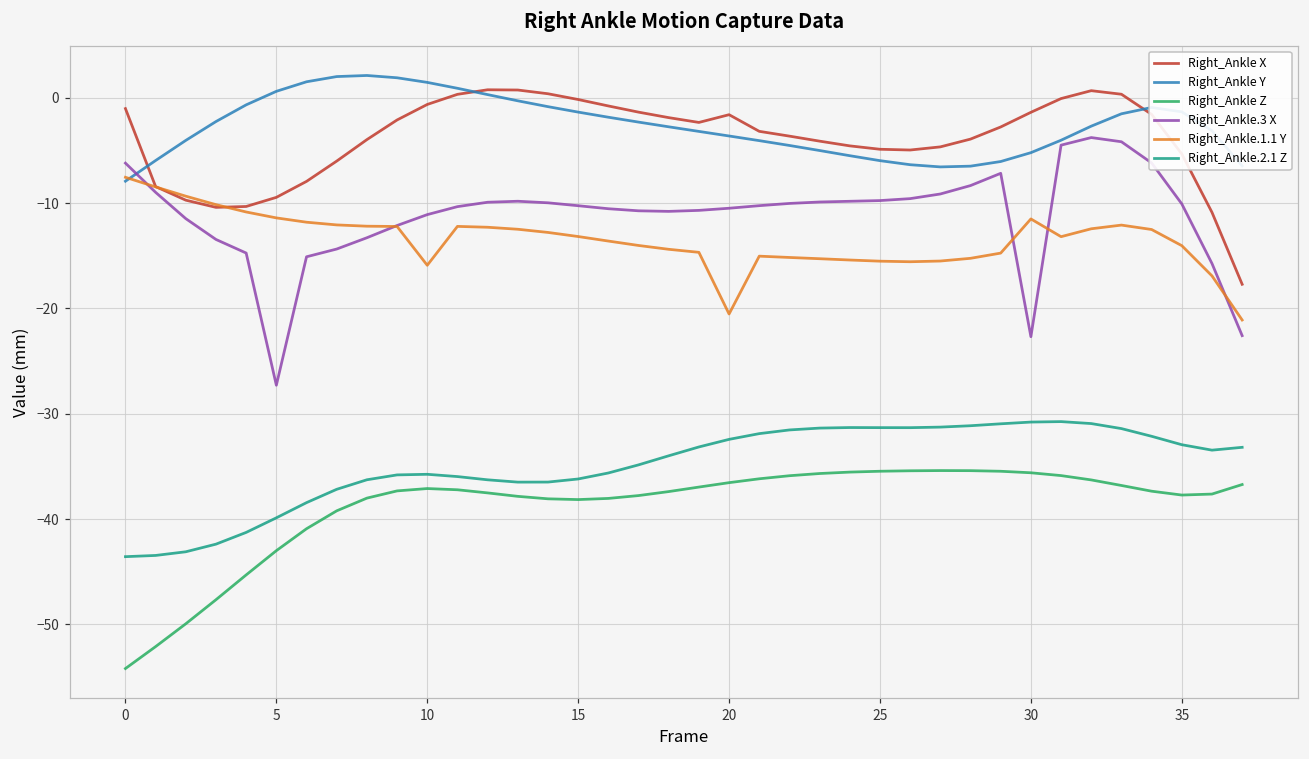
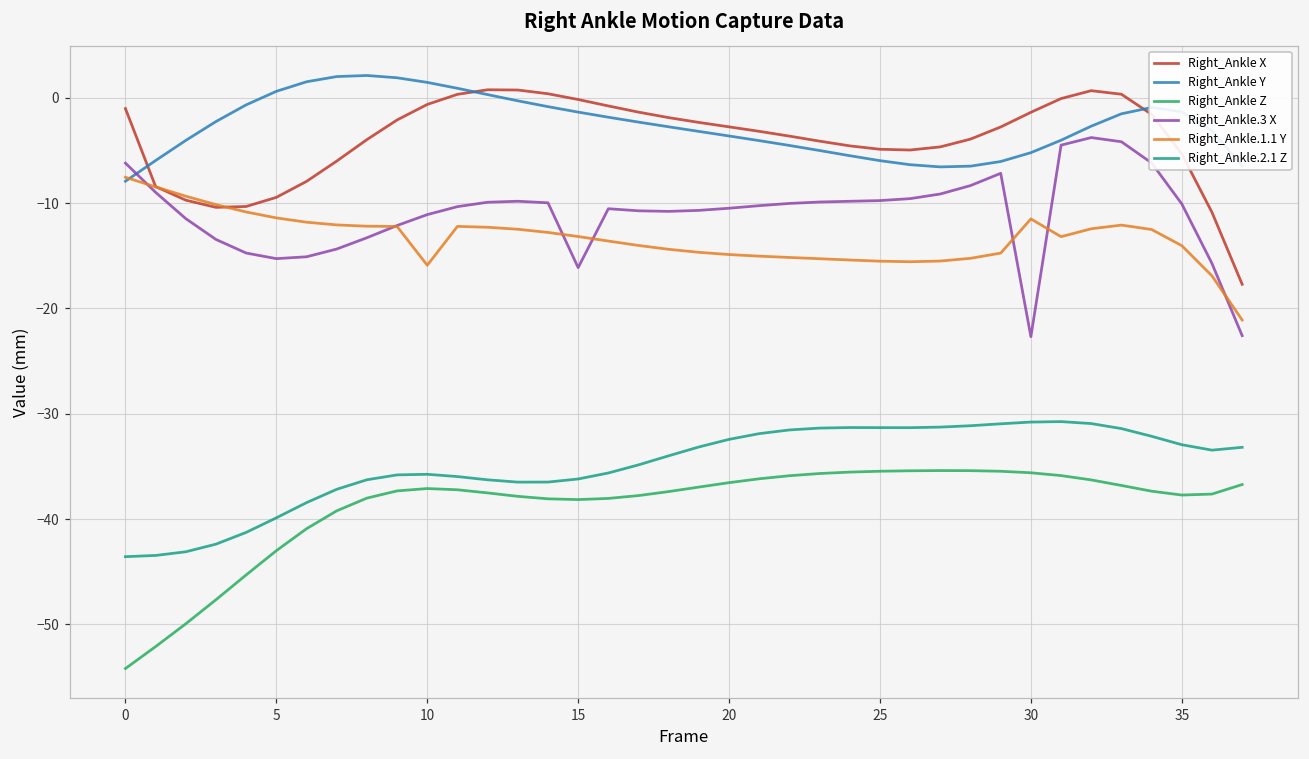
Right_Ankle.3 X, 5: -27 -> -15
Right_Ankle.3 X, 15: -10 -> -16
Right_Ankle X, 20: -2 -> -3
Right_Ankle.1.1 Y, 20: -21 -> -15
